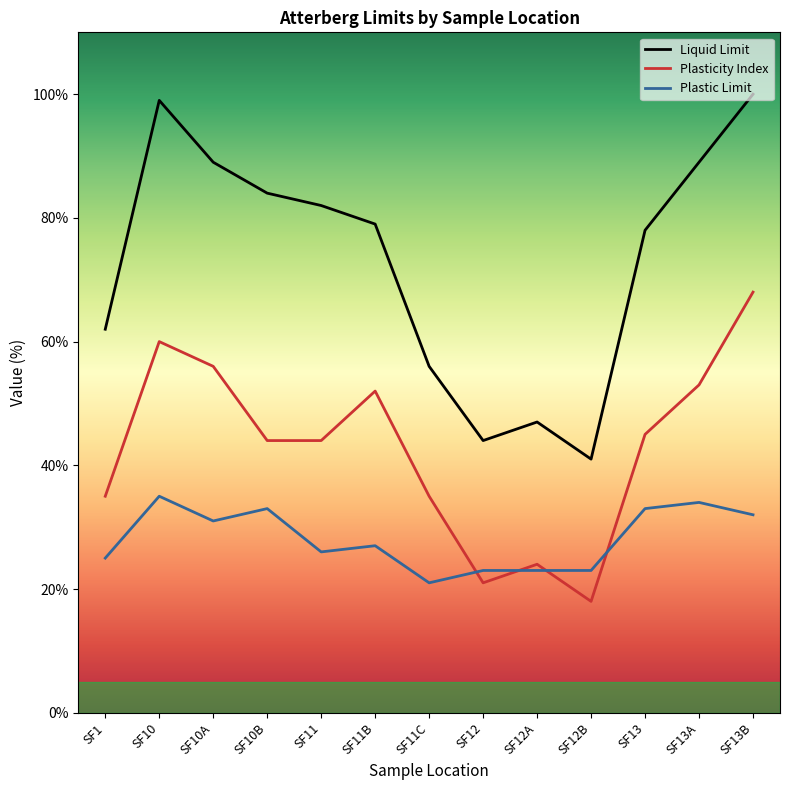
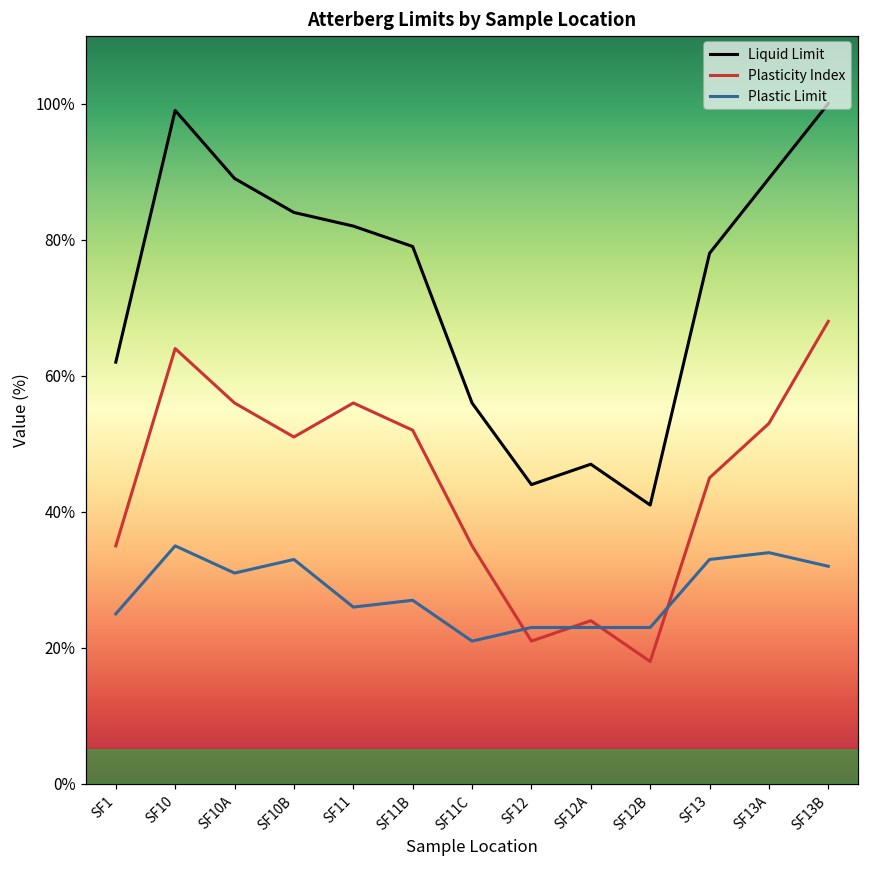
Plasticity Index, SF10: 60% -> 64%
Plasticity Index, SF10B: 44% -> 51%
Plasticity Index, SF11: 44% -> 56%
